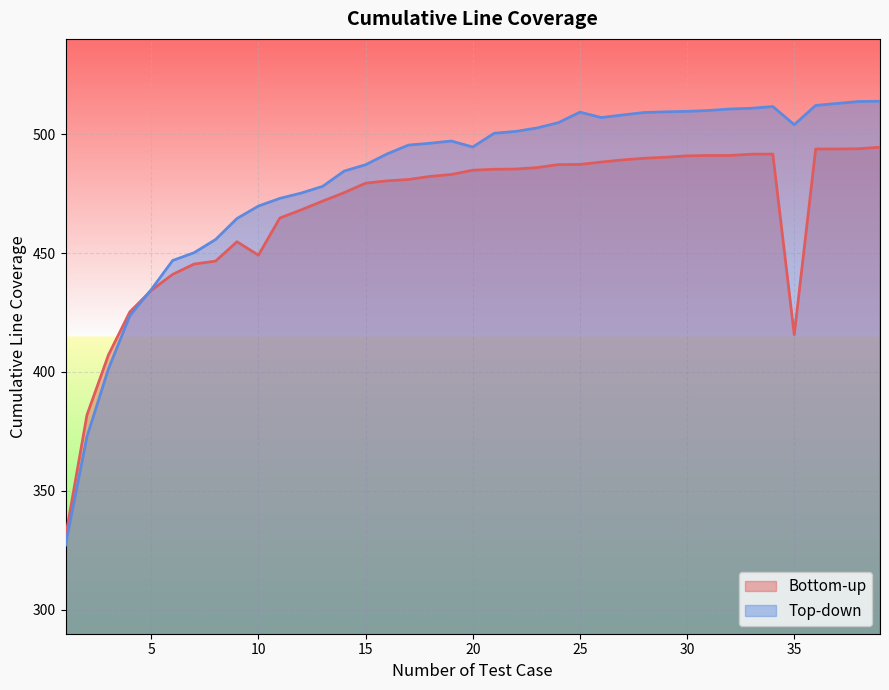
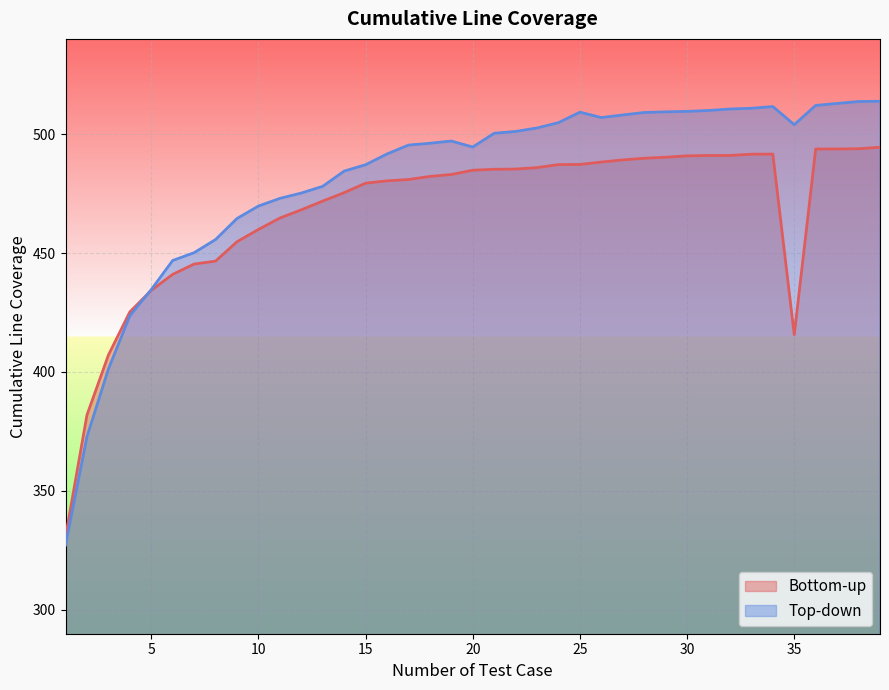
Bottom-up, 10: 449 -> 460
